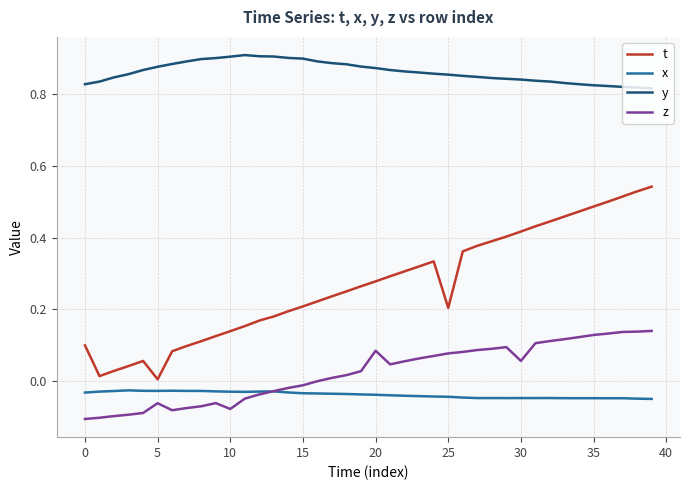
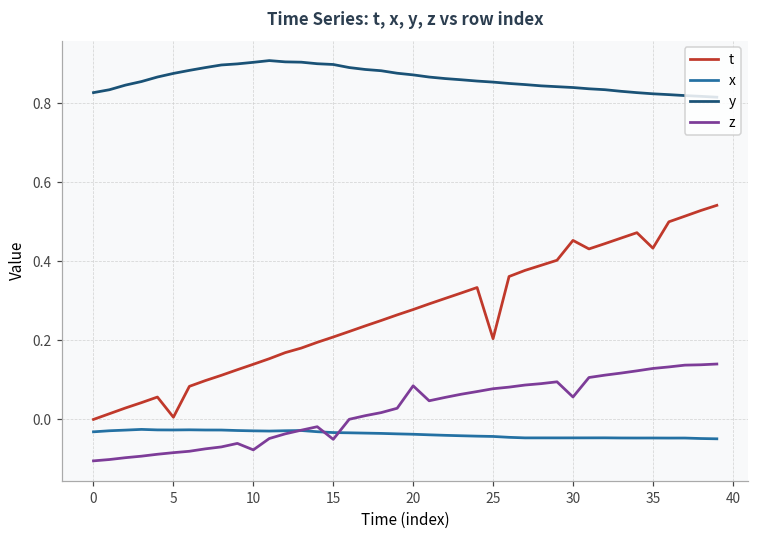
t, 0: 0.1 -> 0.0
z, 5: -0.06 -> -0.08
z, 15: -0.01 -> -0.05
t, 30: 0.42 -> 0.45
t, 35: 0.49 -> 0.43
